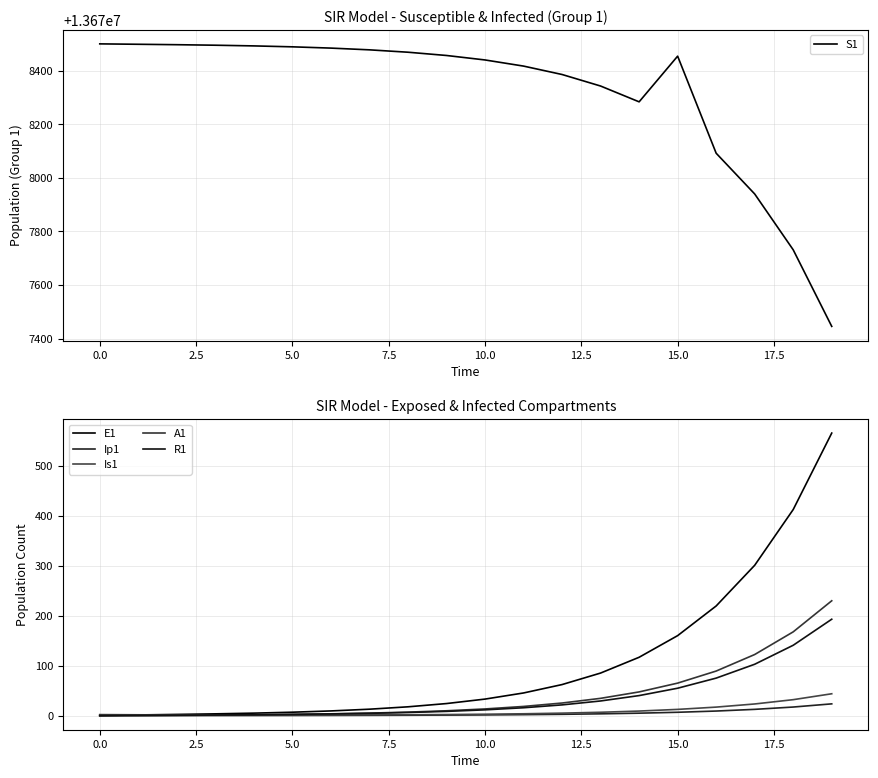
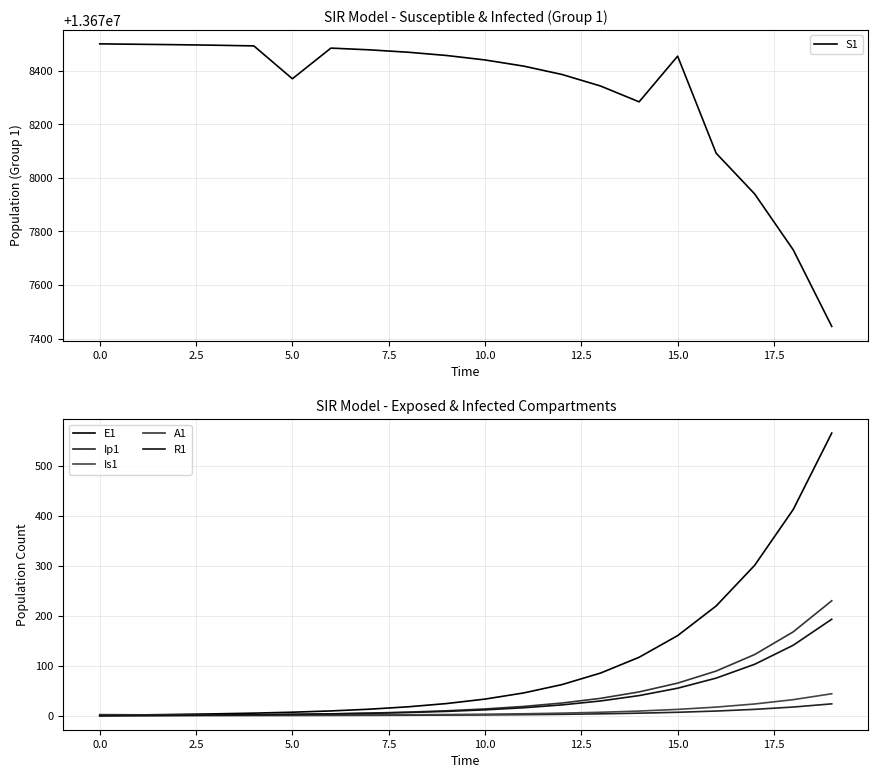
SIR Model - Susceptible & Infected (Group 1), 5.0: 13678490 -> 13678370
